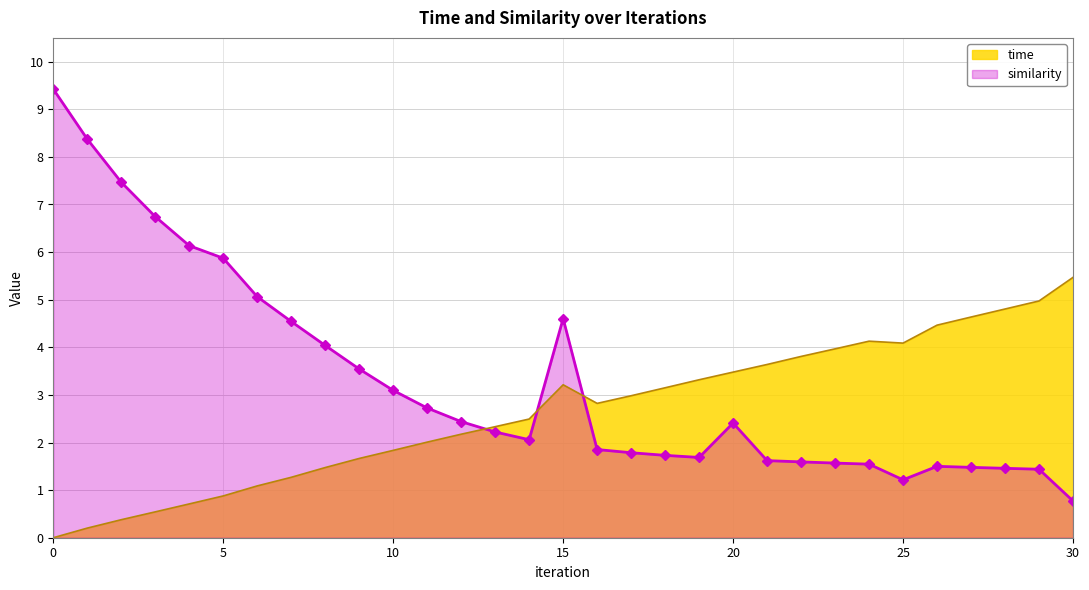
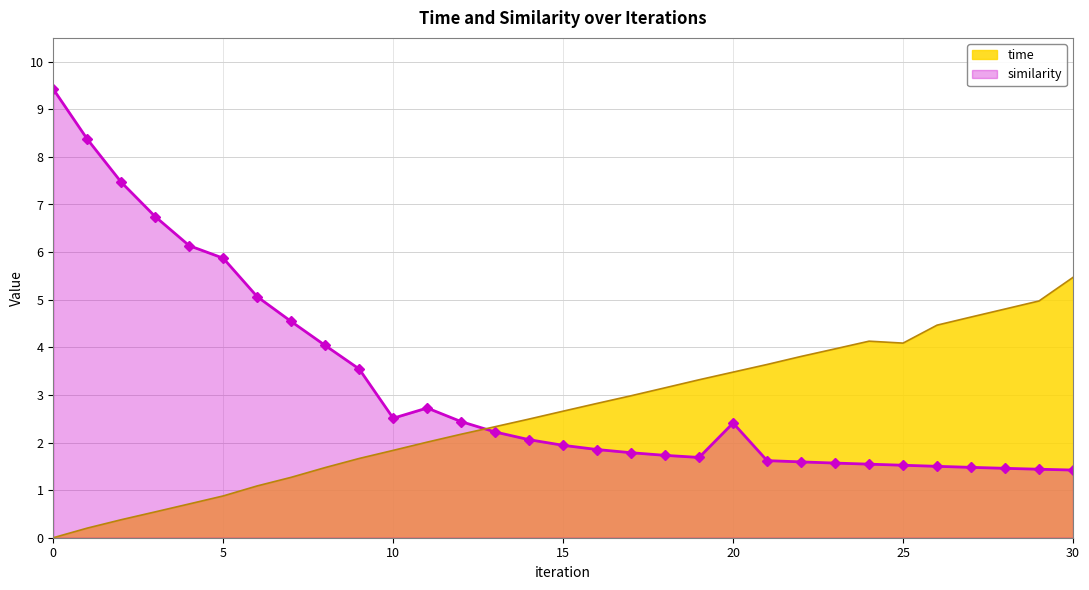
similarity, 10: 3.1 -> 2.5
time, 15: 3.2 -> 2.7
similarity, 15: 4.6 -> 1.9
similarity, 25: 1.2 -> 1.5
similarity, 30: 0.8 -> 1.4
